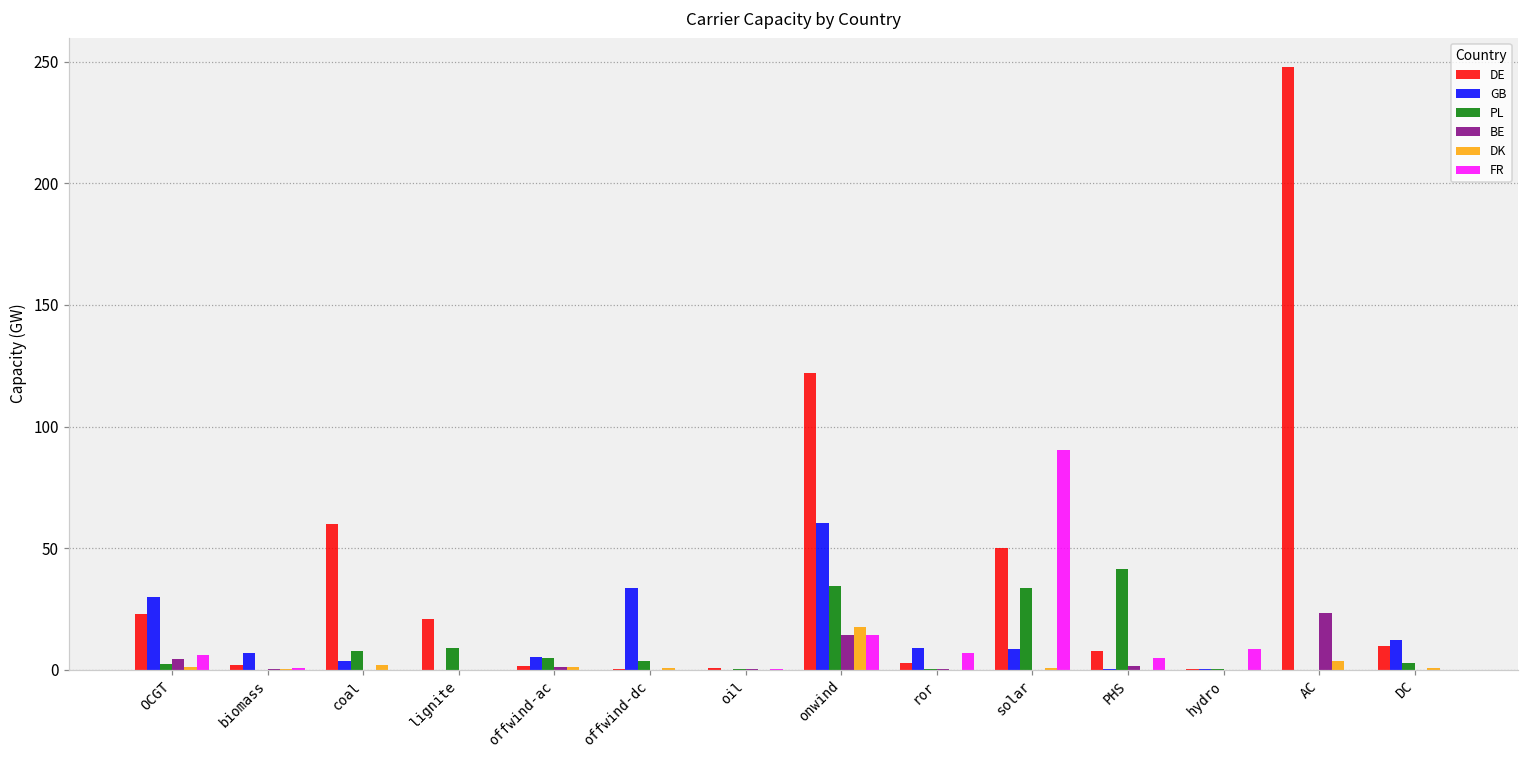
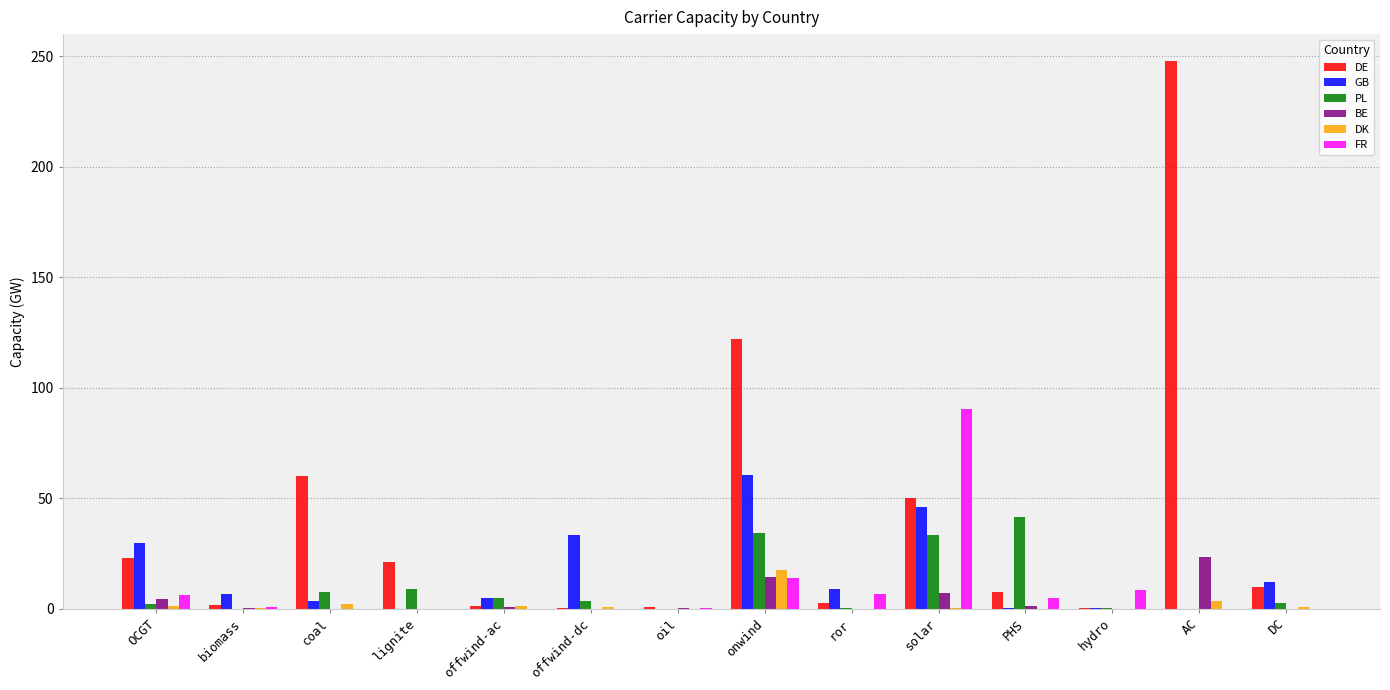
GB, solar: 8 -> 46
BE, solar: 0 -> 7
